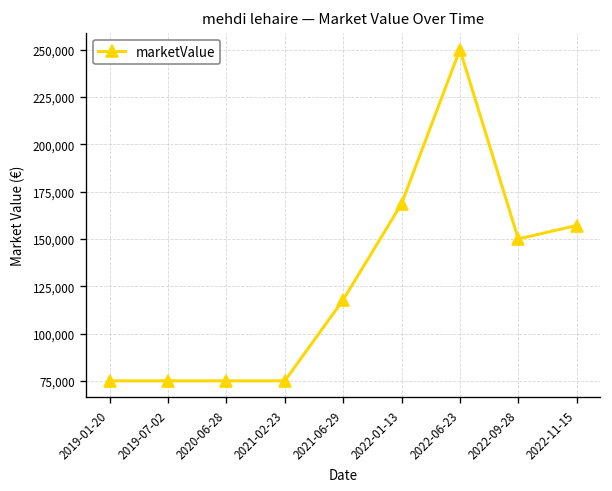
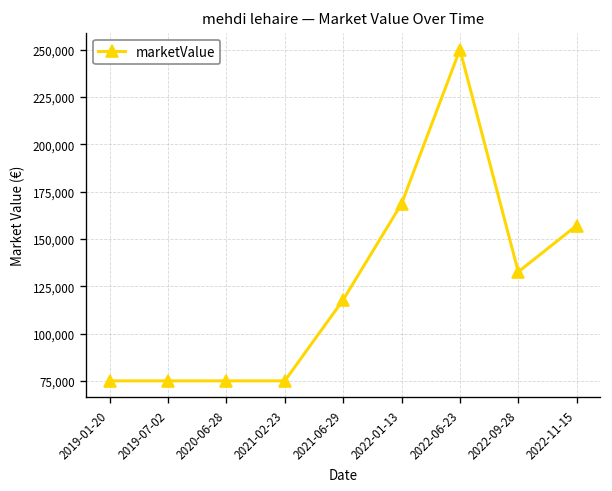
2022-09-28: 150,000 -> 133,000
